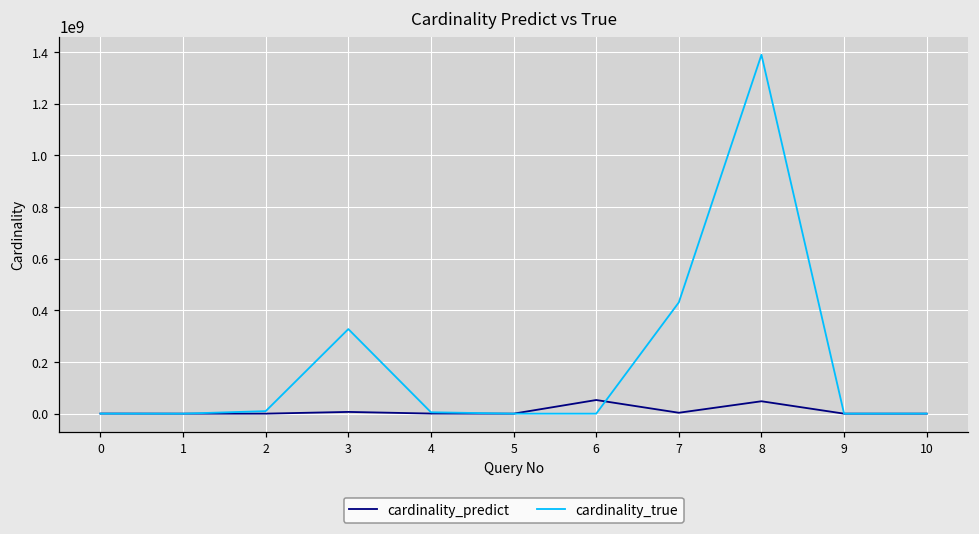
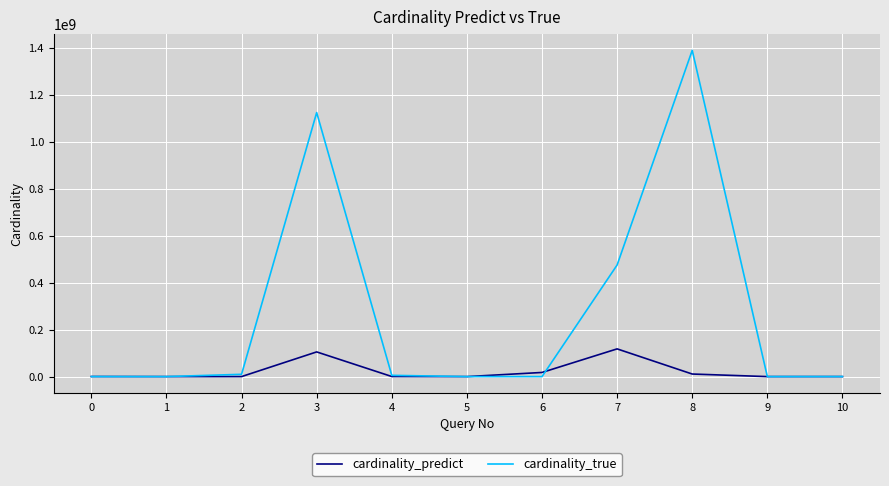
cardinality_predict, 3: 10000000 -> 110000000
cardinality_true, 3: 330000000 -> 1120000000
cardinality_predict, 6: 50000000 -> 20000000
cardinality_predict, 7: 0 -> 120000000
cardinality_true, 7: 430000000 -> 480000000
cardinality_predict, 8: 50000000 -> 10000000
